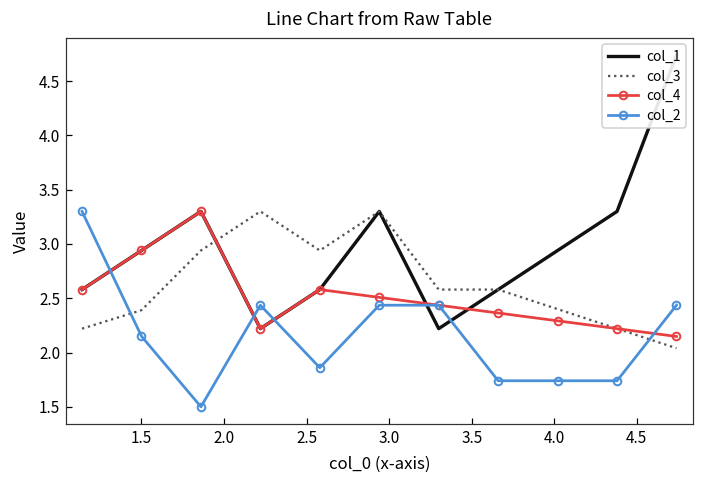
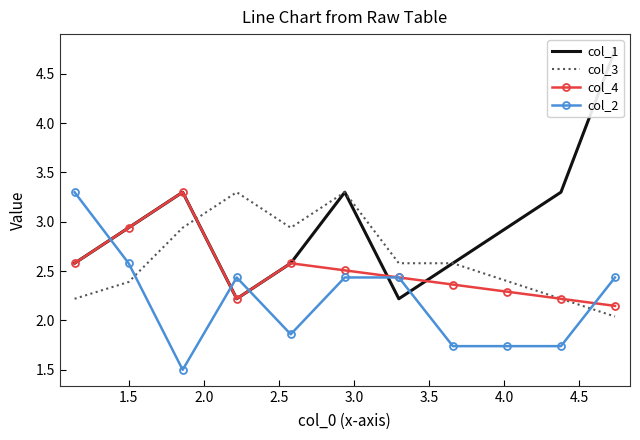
col_2, 1.5: 2.2 -> 2.6
